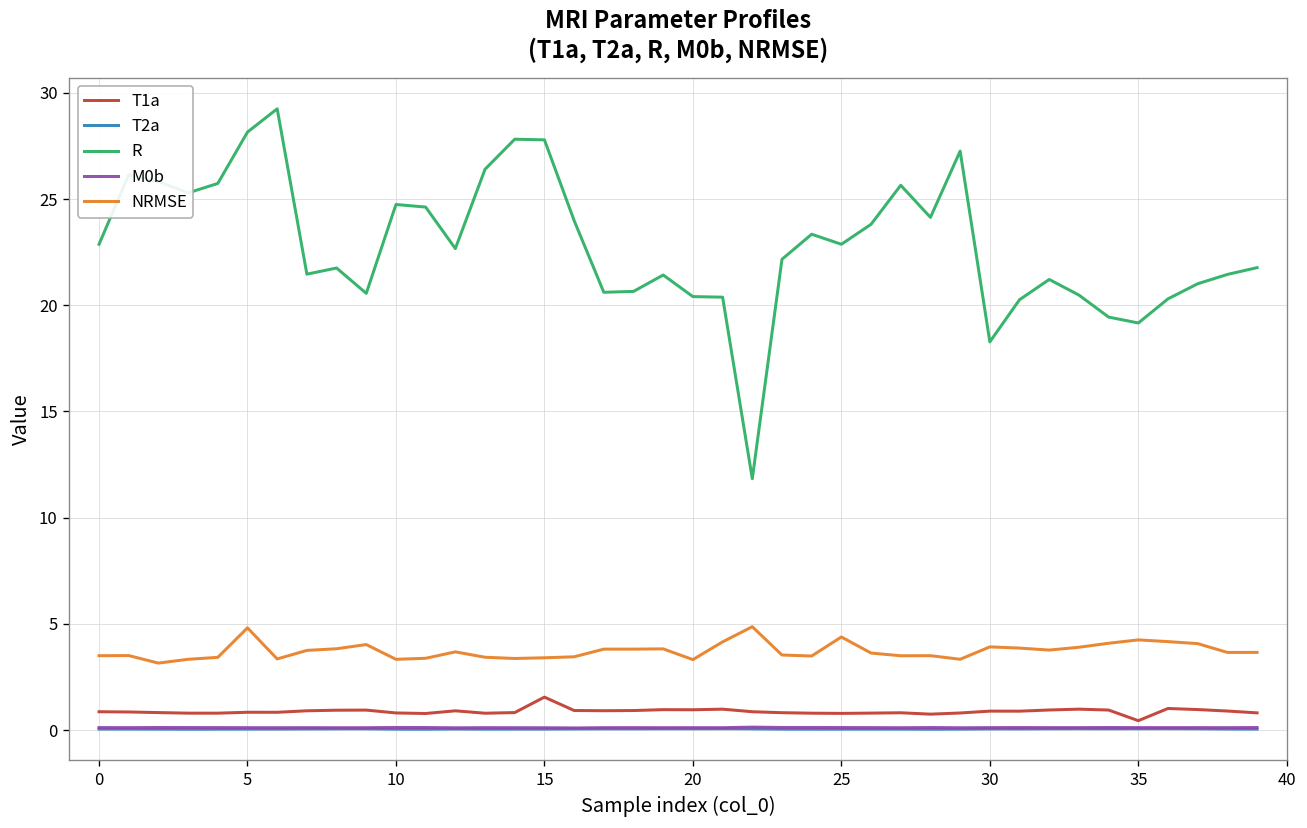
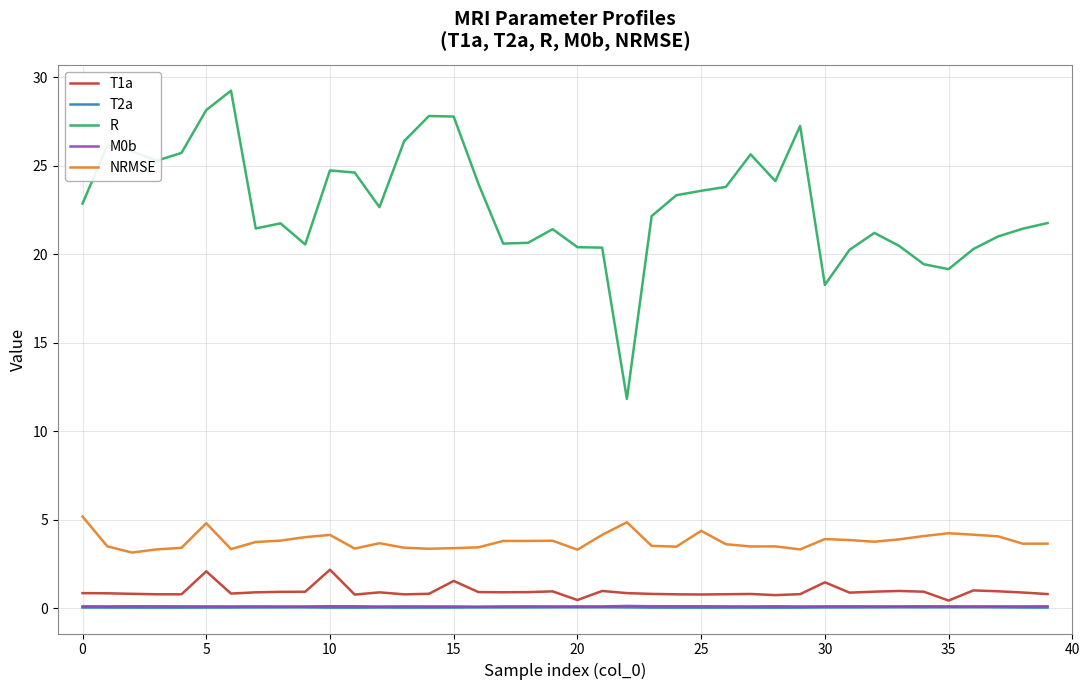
NRMSE, 0: 3.5 -> 5.2
T1a, 5: 0.8 -> 2.1
T1a, 10: 0.8 -> 2.2
NRMSE, 10: 3.3 -> 4.2
T1a, 20: 1.0 -> 0.5
R, 25: 22.9 -> 23.6
T1a, 30: 0.9 -> 1.5
